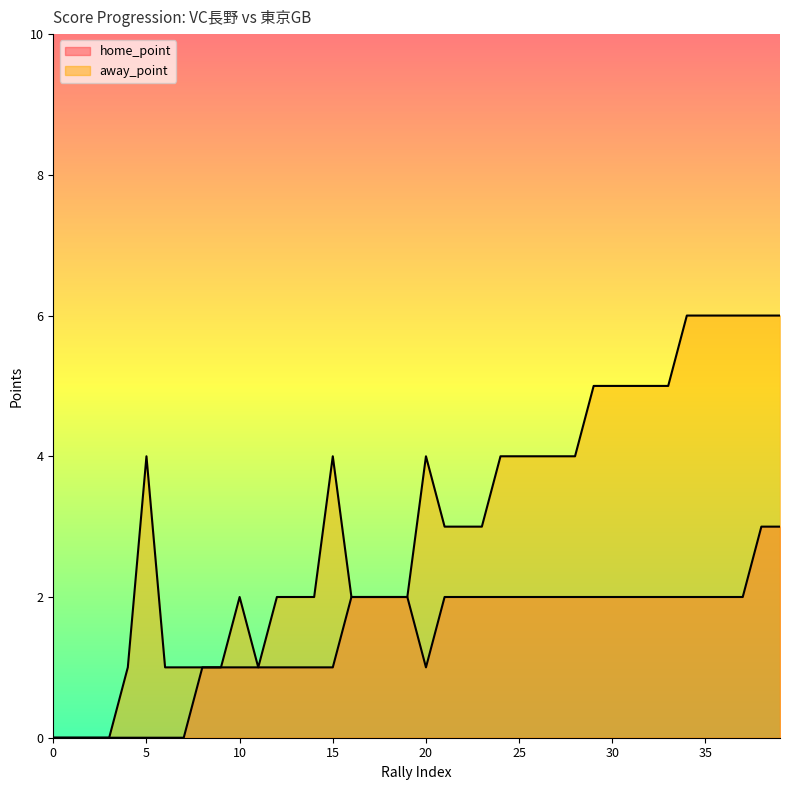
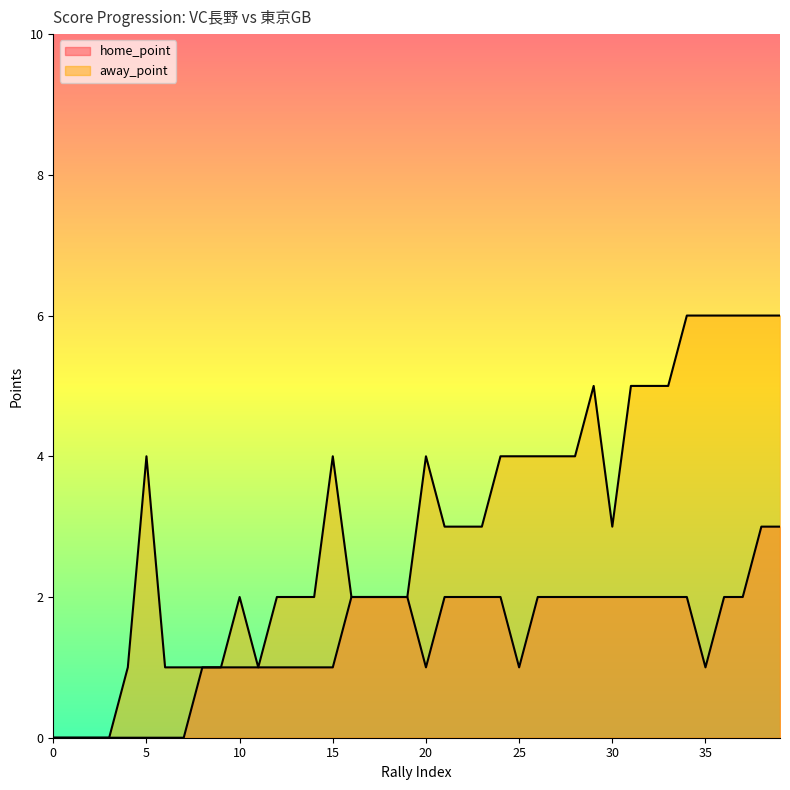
home_point, 25: 2 -> 1
away_point, 30: 5 -> 3
home_point, 35: 2 -> 1
